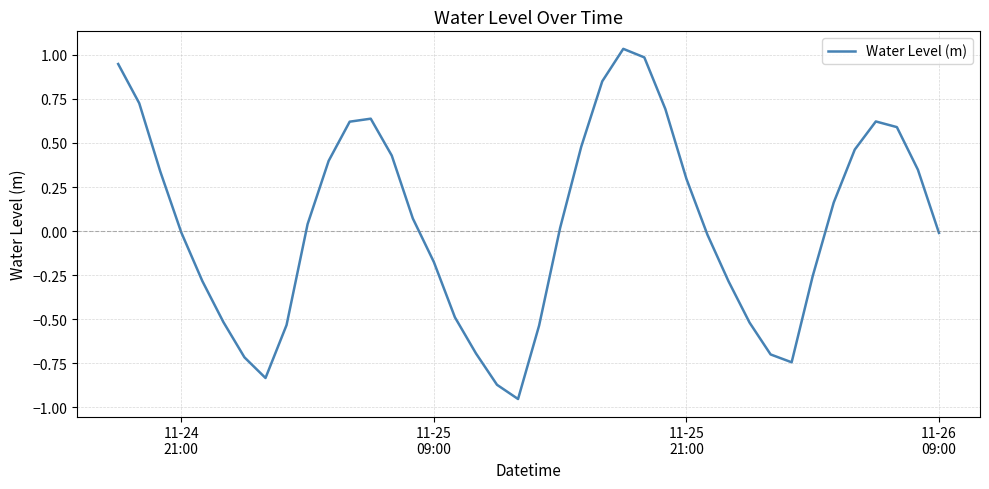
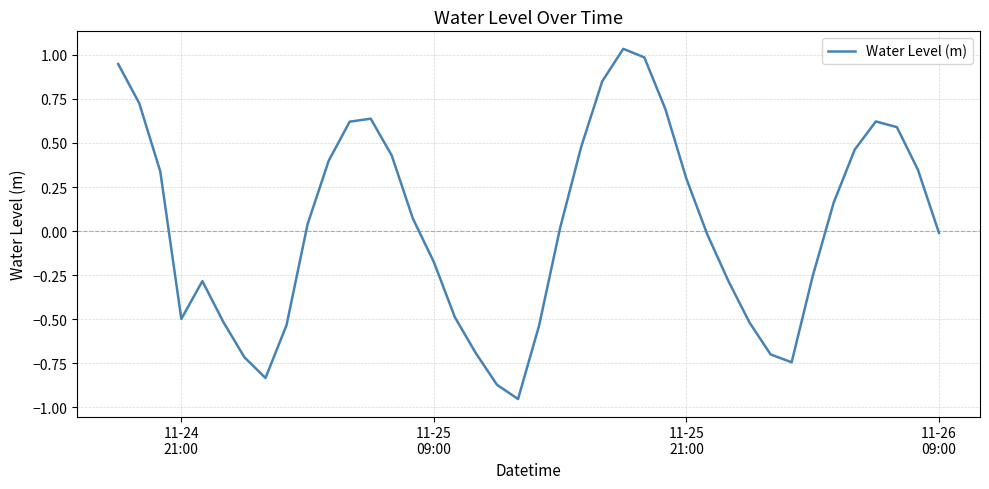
11-24 21:00: -0.01 -> -0.50
